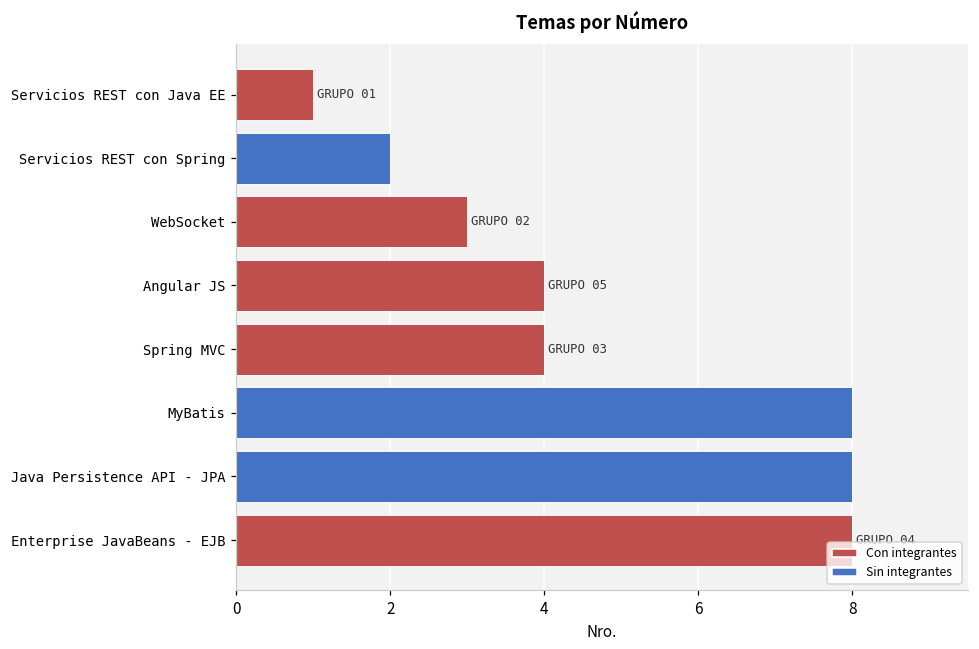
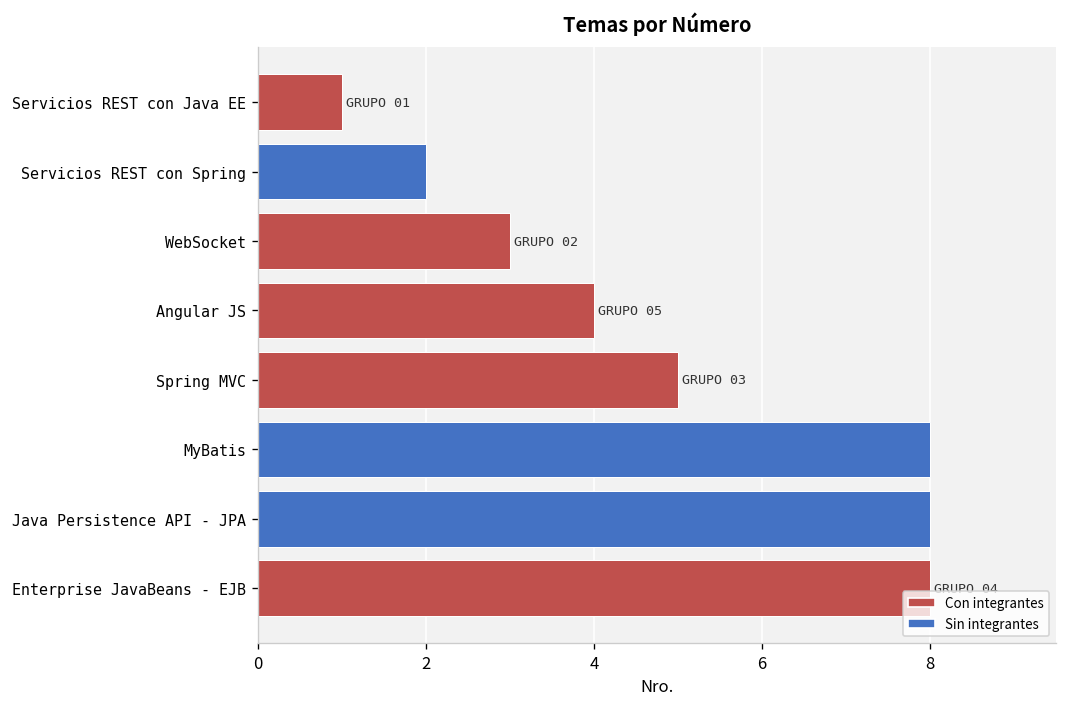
Spring MVC: 4 -> 5
